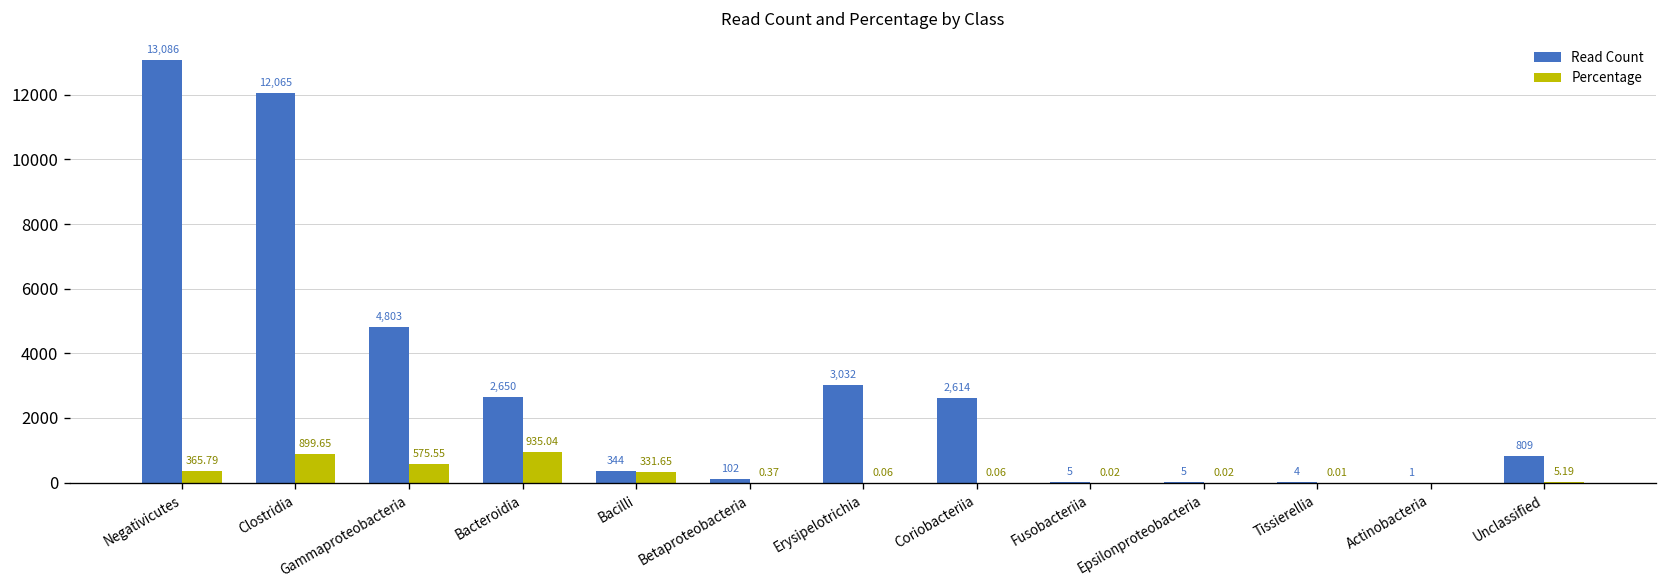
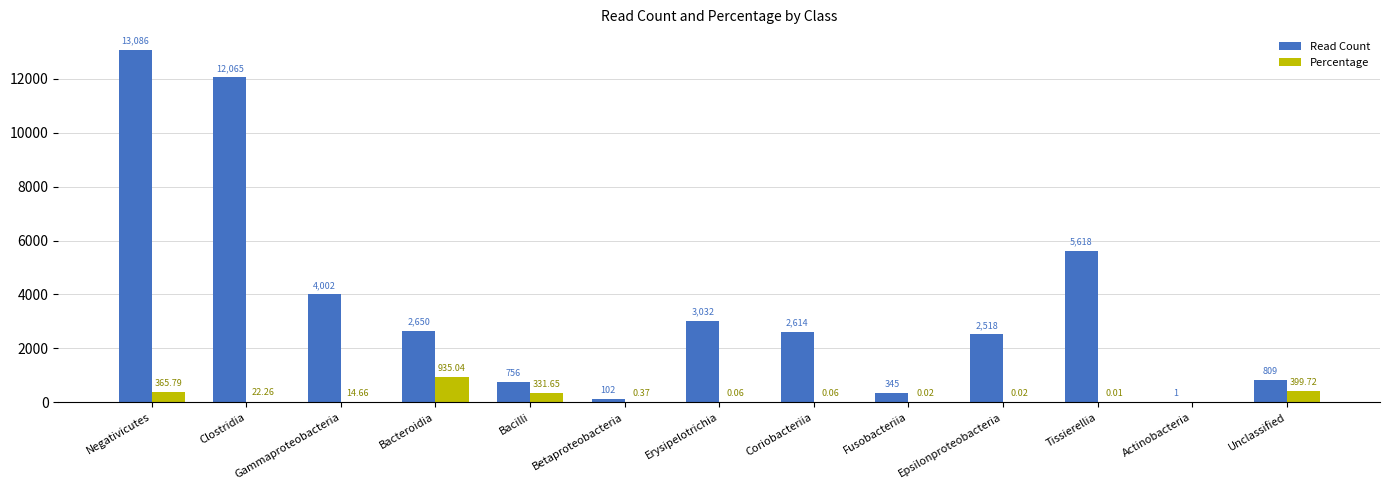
Percentage, Clostridia: 899.65 -> 22.26
Read Count, Gammaproteobacteria: 4,803 -> 4,002
Percentage, Gammaproteobacteria: 575.55 -> 14.66
Read Count, Bacilli: 344 -> 756
Read Count, Fusobacteriia: 5 -> 345
Read Count, Epsilonproteobacteria: 5 -> 2,518
Read Count, Tissierellia: 4 -> 5,618
Percentage, Unclassified: 5.19 -> 399.72
